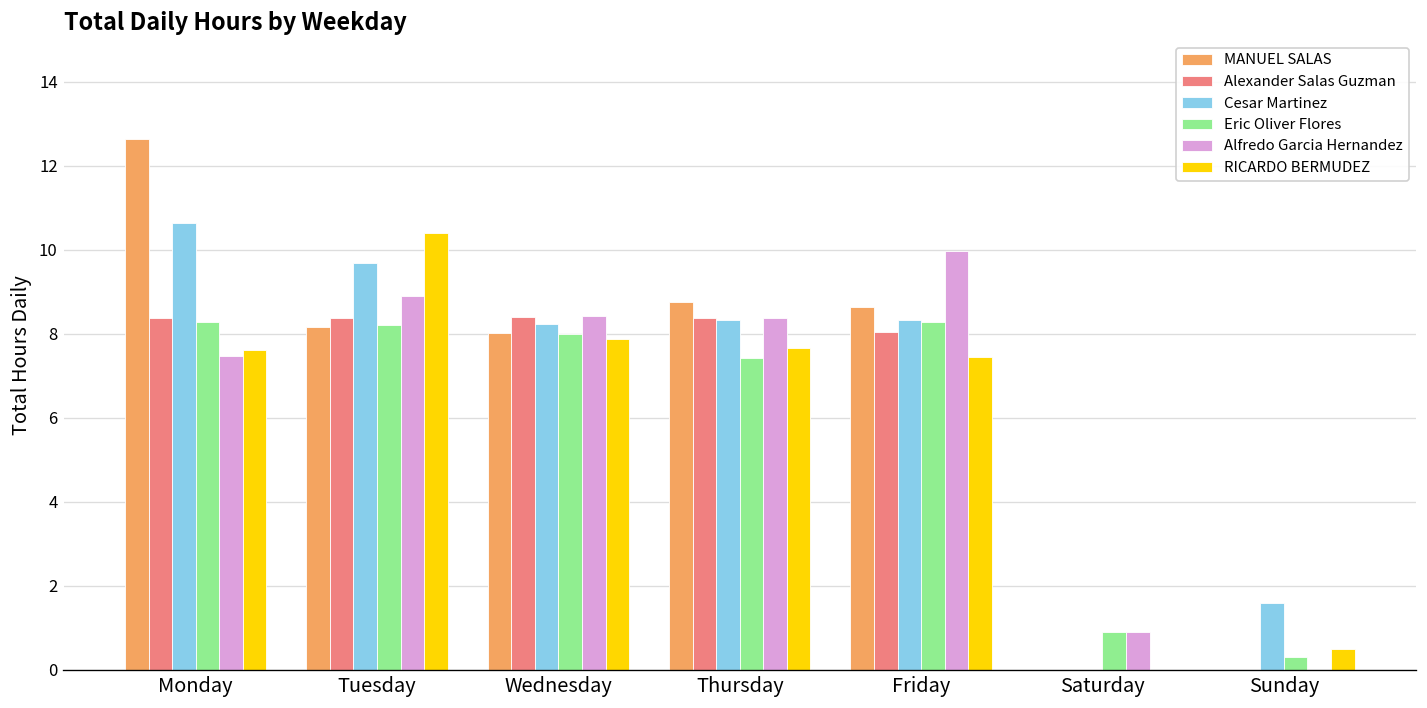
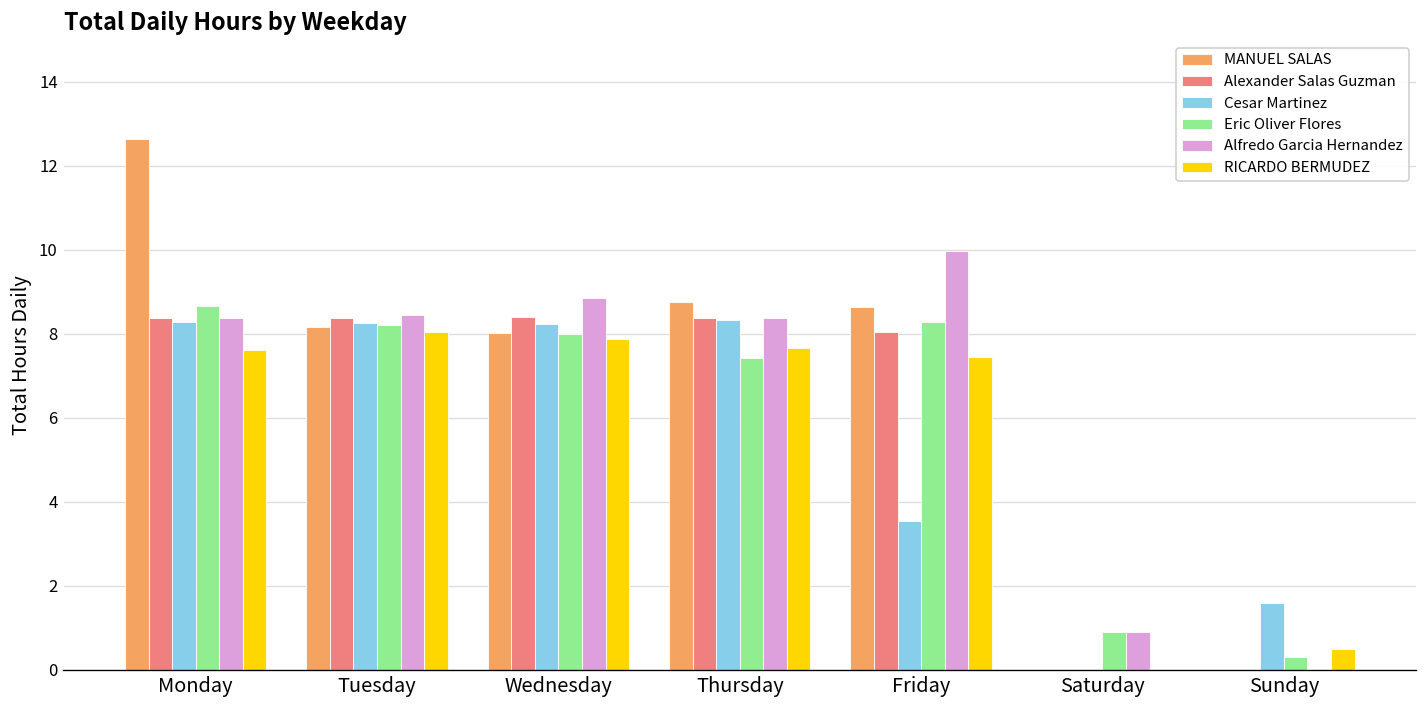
Cesar Martinez, Monday: 10.6 -> 8.3
Eric Oliver Flores, Monday: 8.3 -> 8.7
Alfredo Garcia Hernandez, Monday: 7.5 -> 8.4
Cesar Martinez, Tuesday: 9.7 -> 8.3
Alfredo Garcia Hernandez, Tuesday: 8.9 -> 8.5
RICARDO BERMUDEZ, Tuesday: 10.4 -> 8.1
Alfredo Garcia Hernandez, Wednesday: 8.4 -> 8.9
Cesar Martinez, Friday: 8.3 -> 3.5
